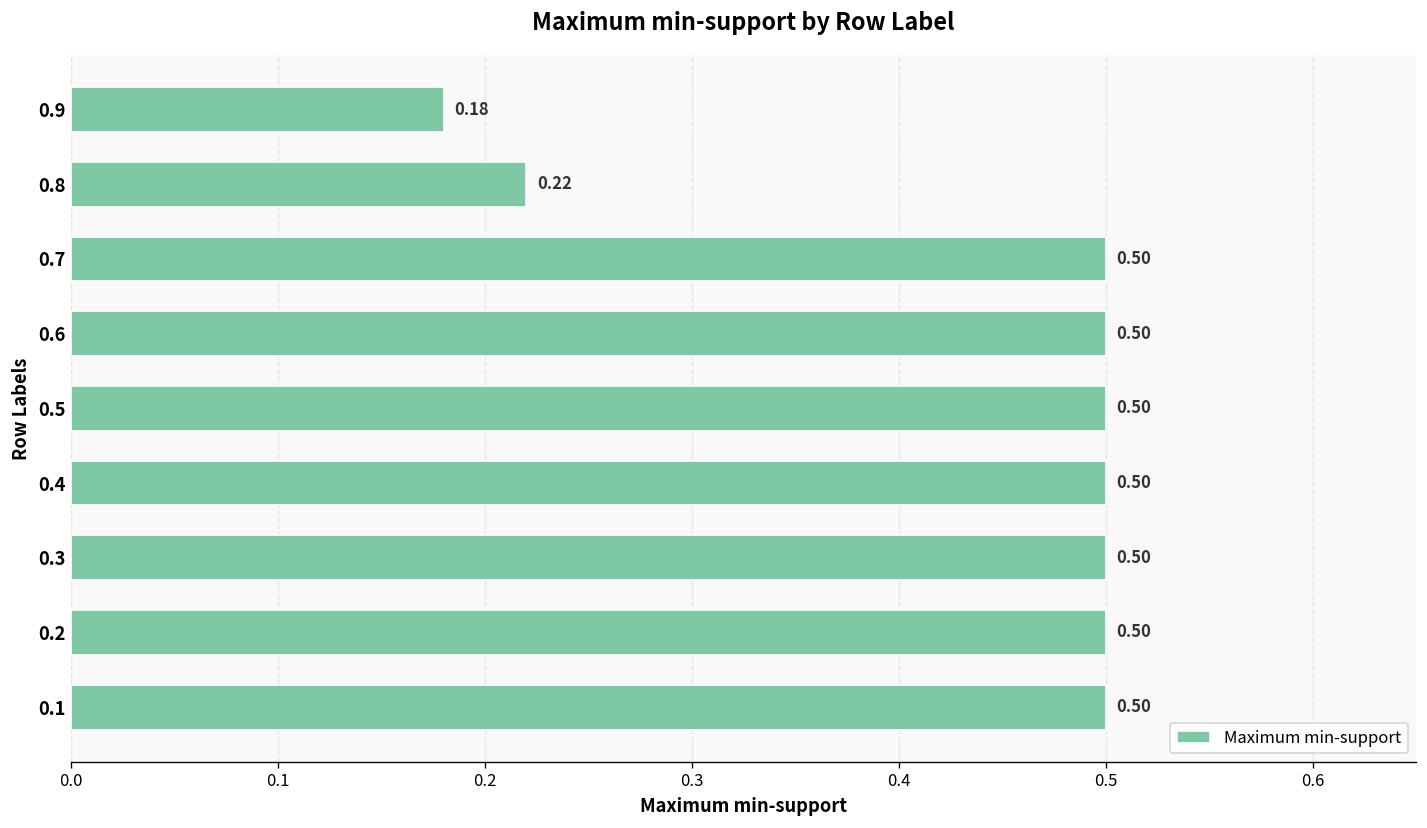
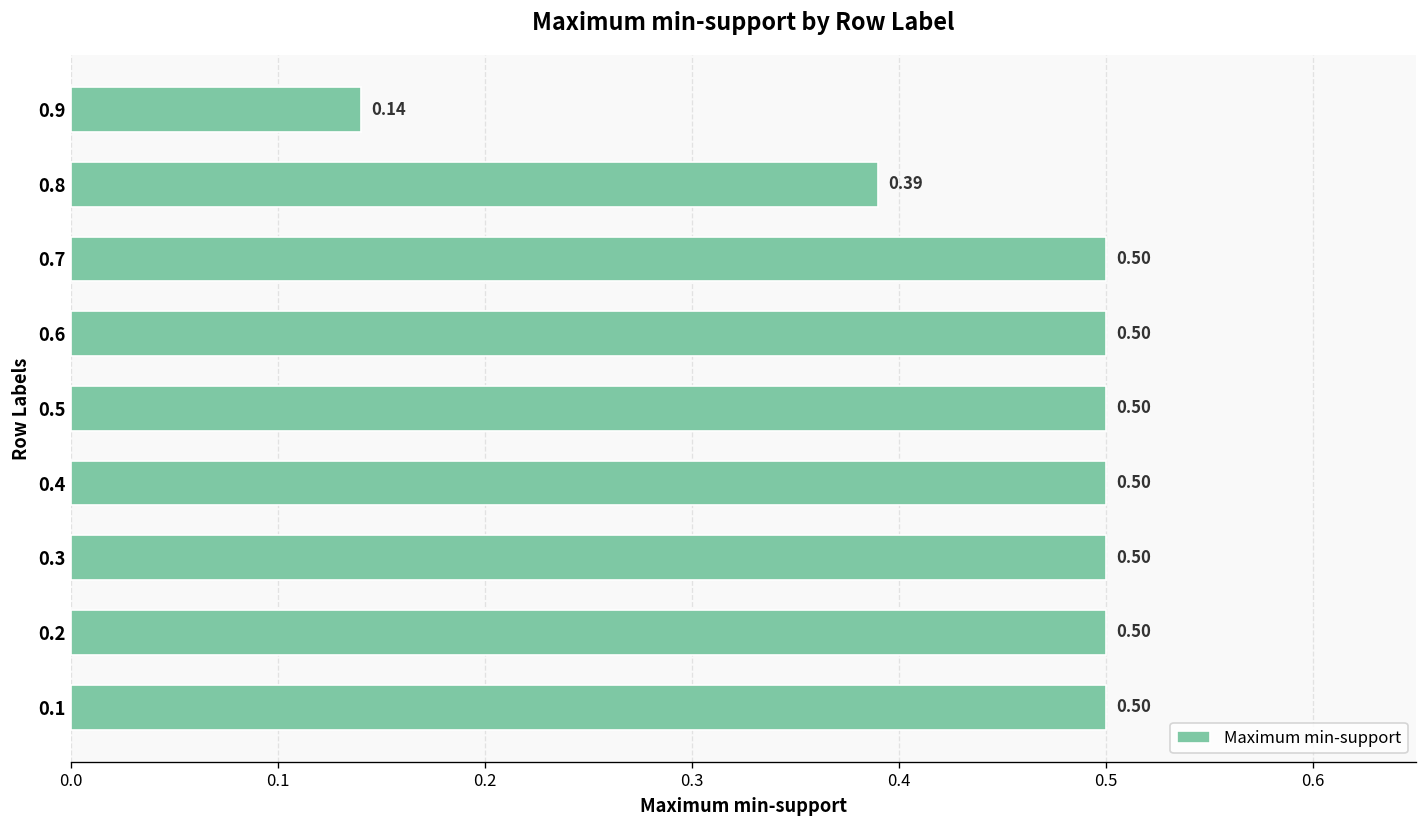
0.9: 0.18 -> 0.14
0.8: 0.22 -> 0.39
